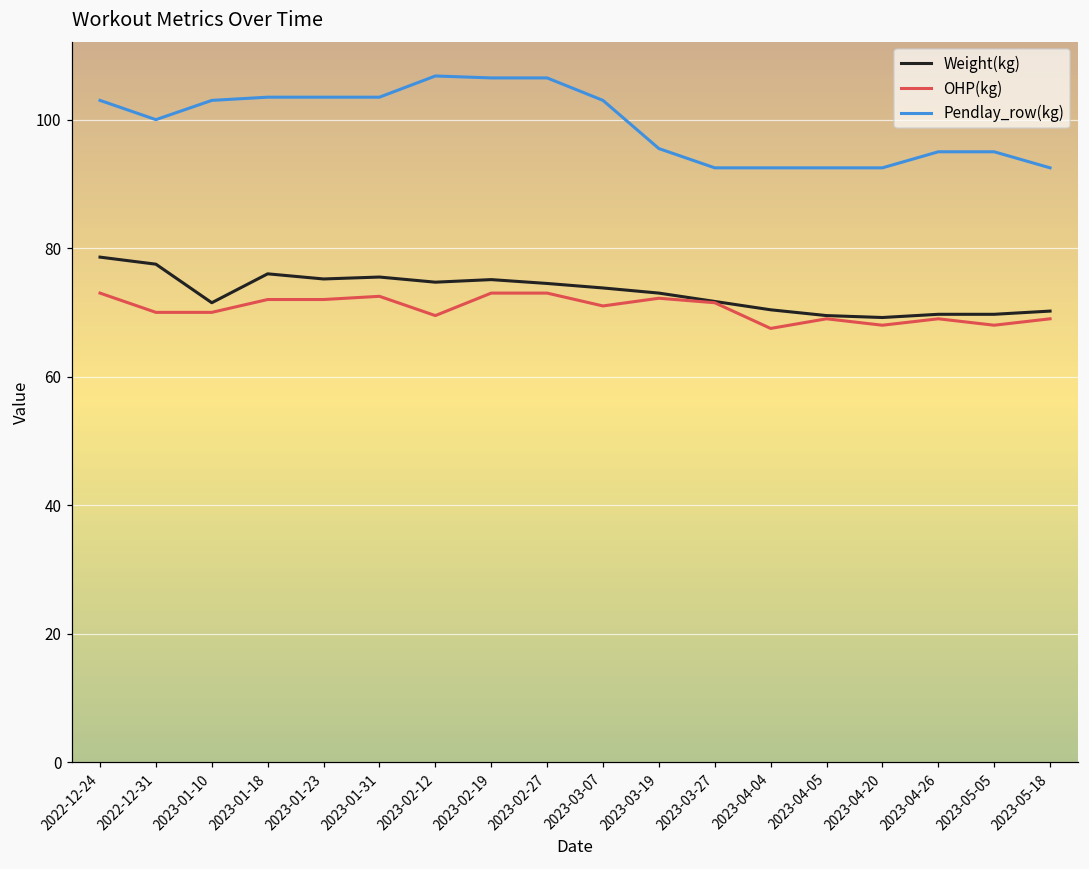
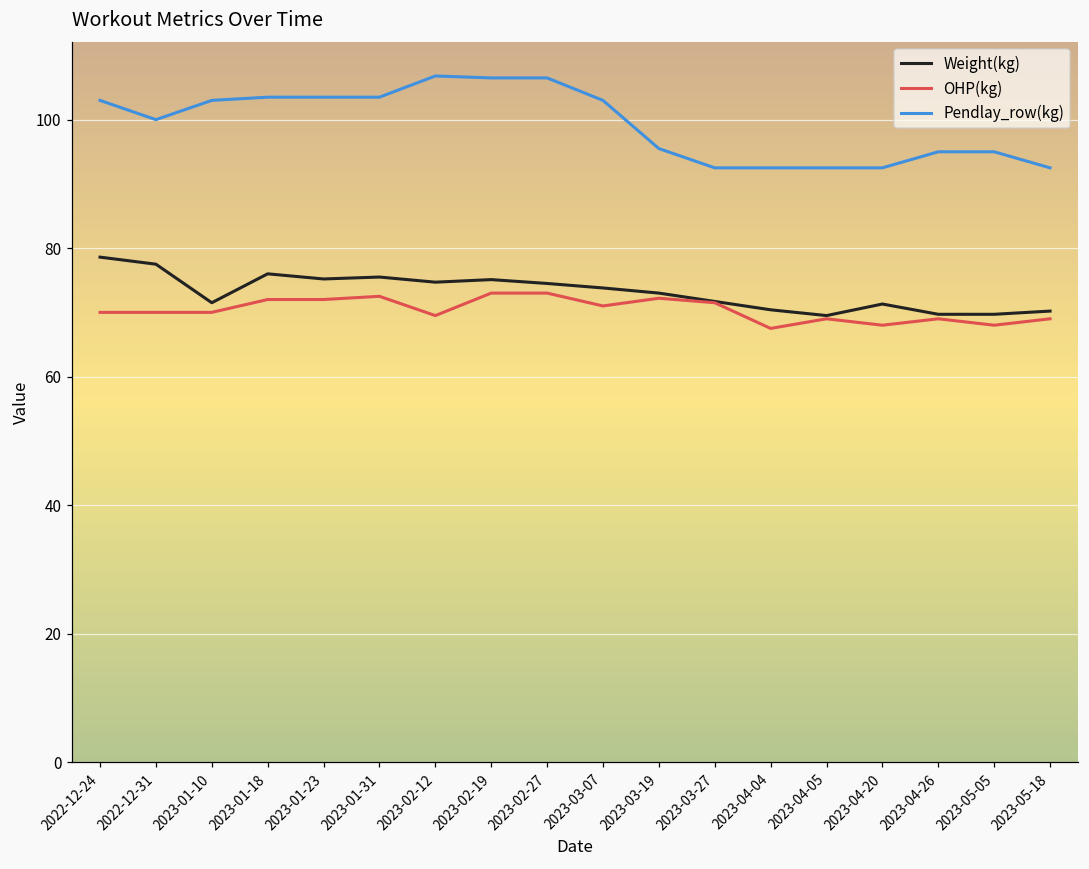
OHP(kg), 2022-12-24: 73 -> 70
Weight(kg), 2023-04-20: 69 -> 71
